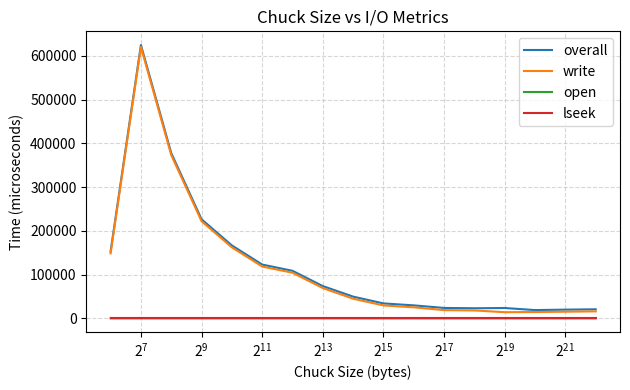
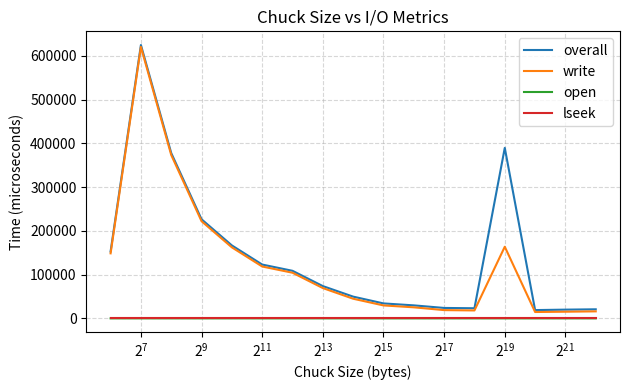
overall, 2^19: 20000 -> 390000
write, 2^19: 10000 -> 160000
